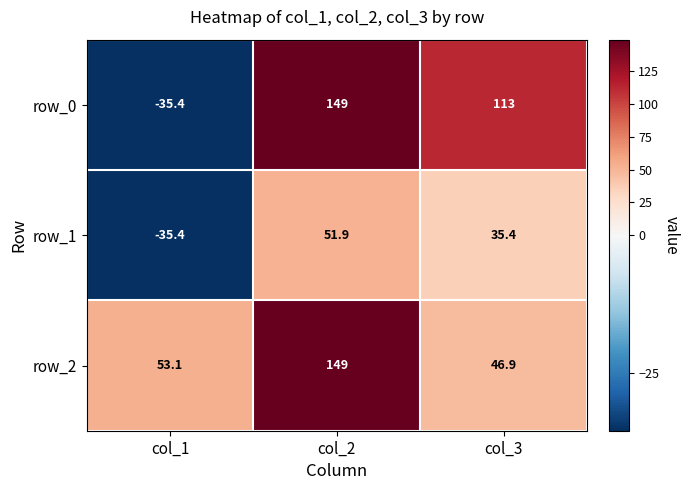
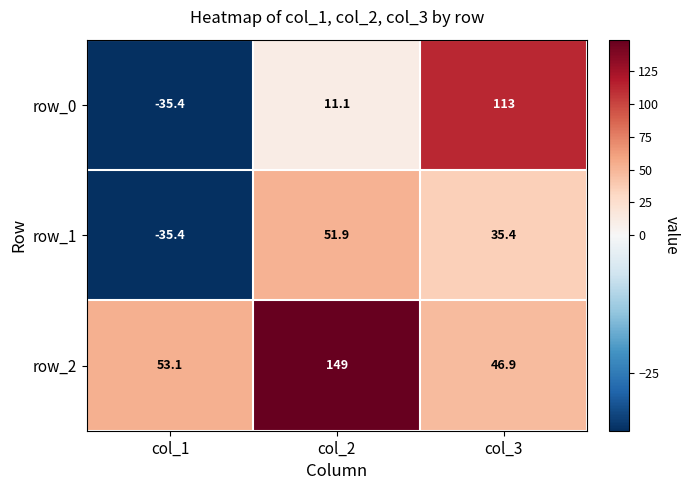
row_0, col_2: 149 -> 11.1
